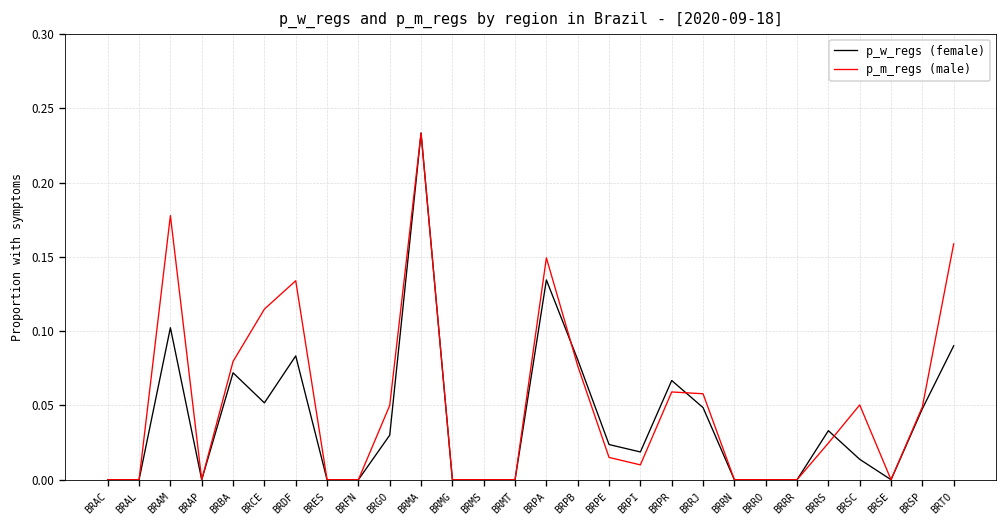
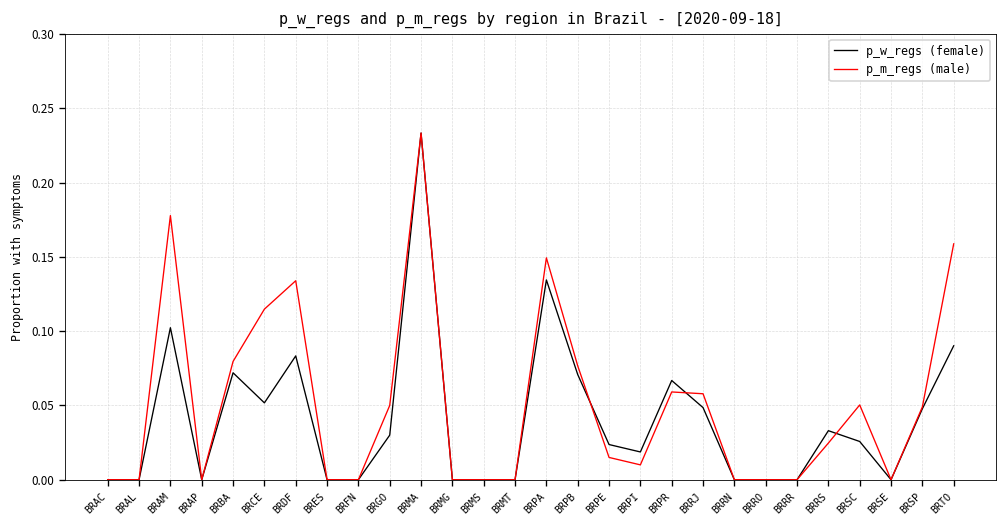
p_w_regs (female), BRPB: 0.081 -> 0.071
p_w_regs (female), BRSC: 0.014 -> 0.026
